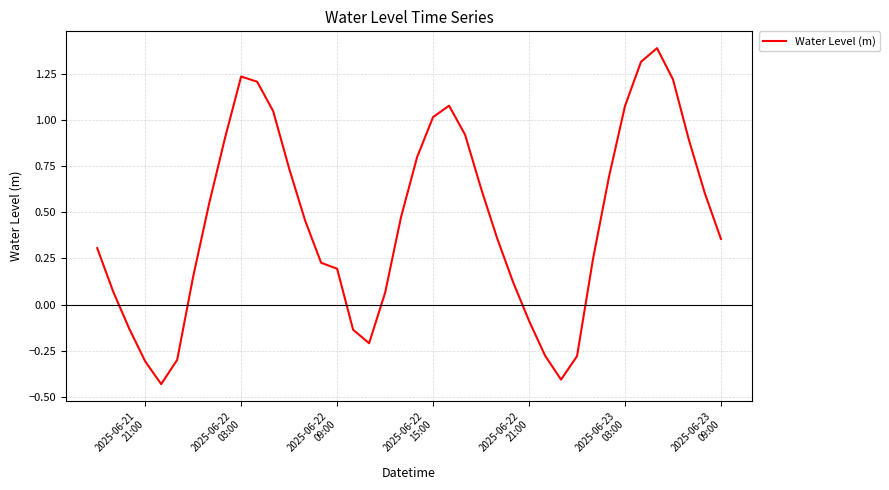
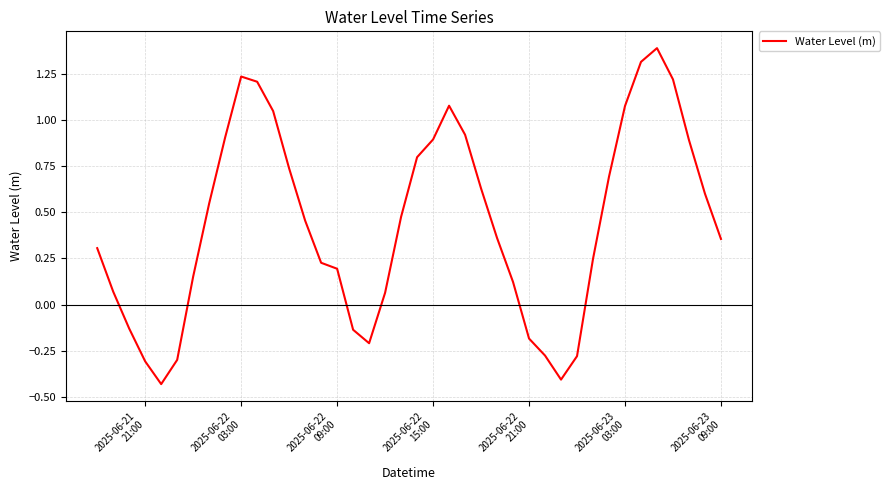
2025-06-22 15:00: 1.01 -> 0.89
2025-06-22 21:00: -0.09 -> -0.18
